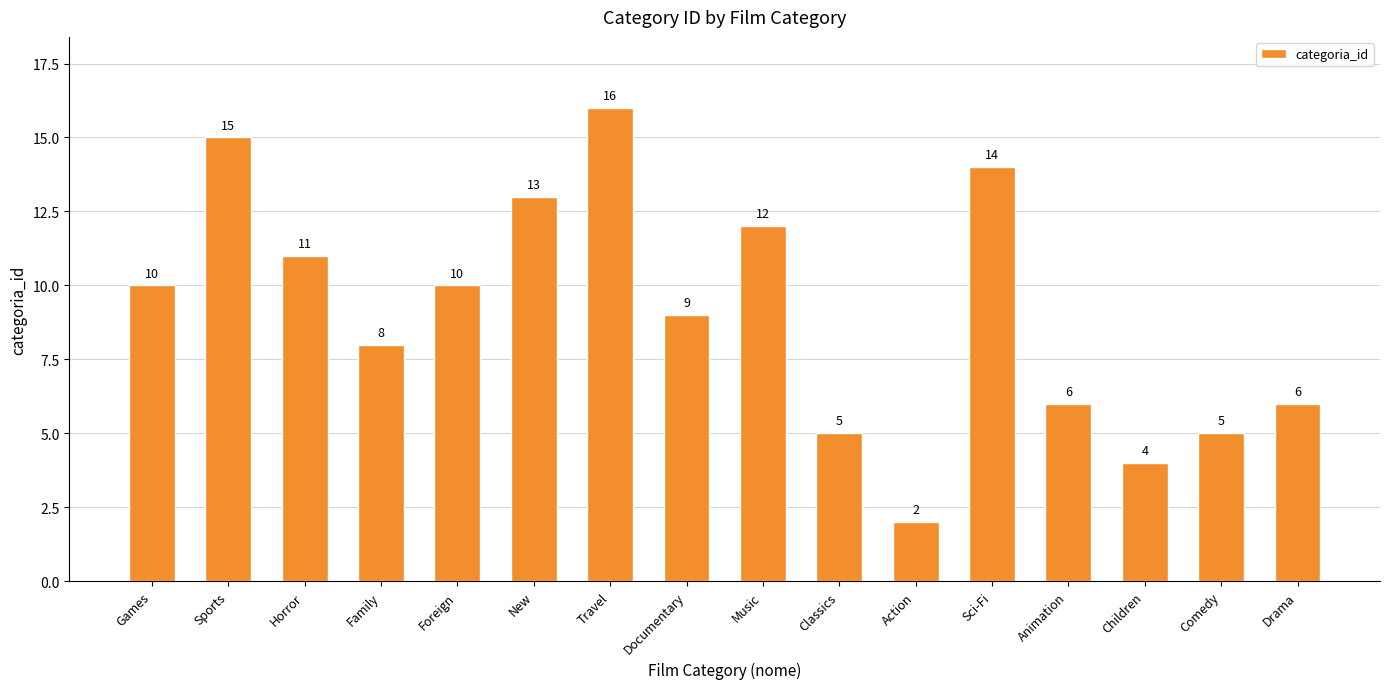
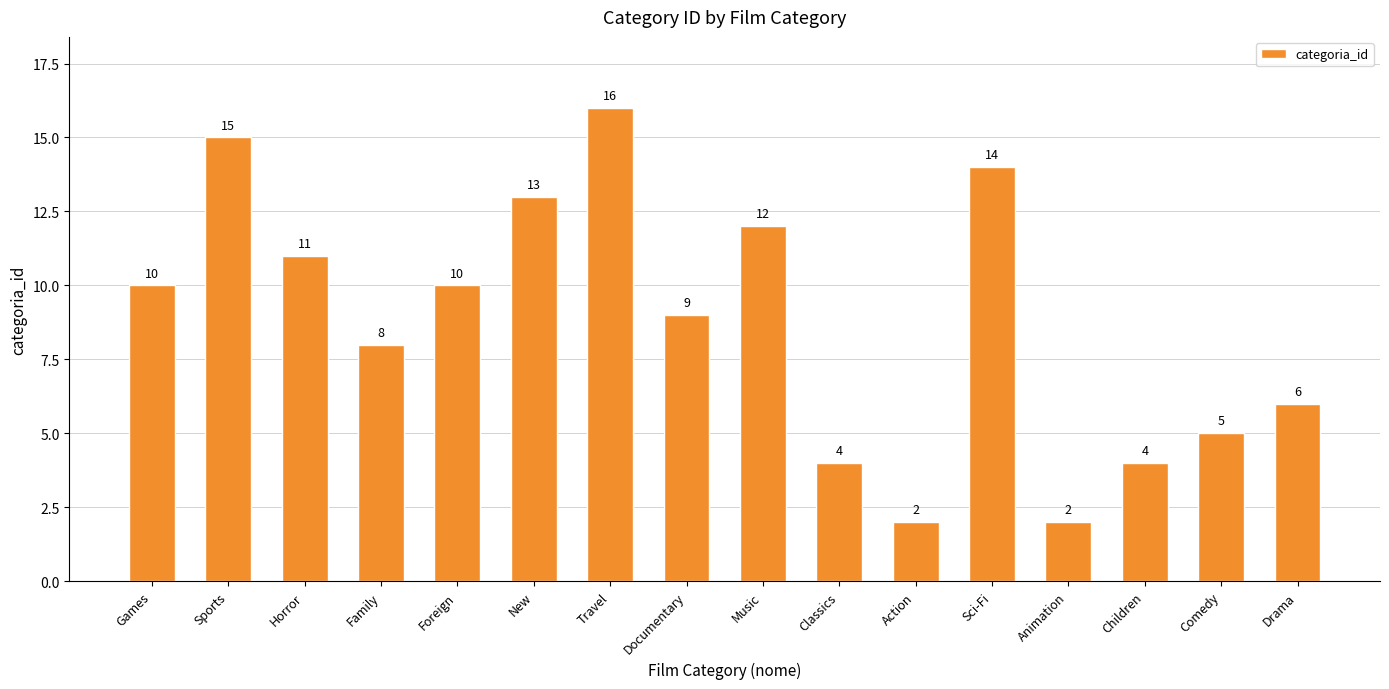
Classics: 5 -> 4
Animation: 6 -> 2
